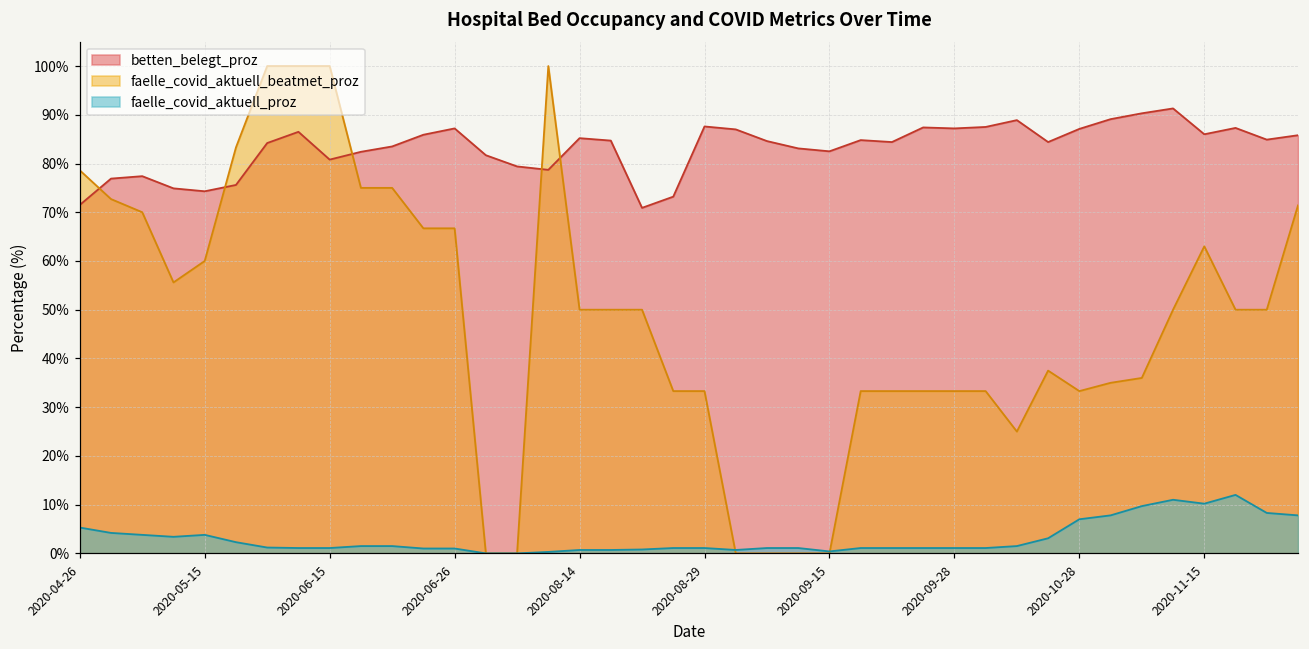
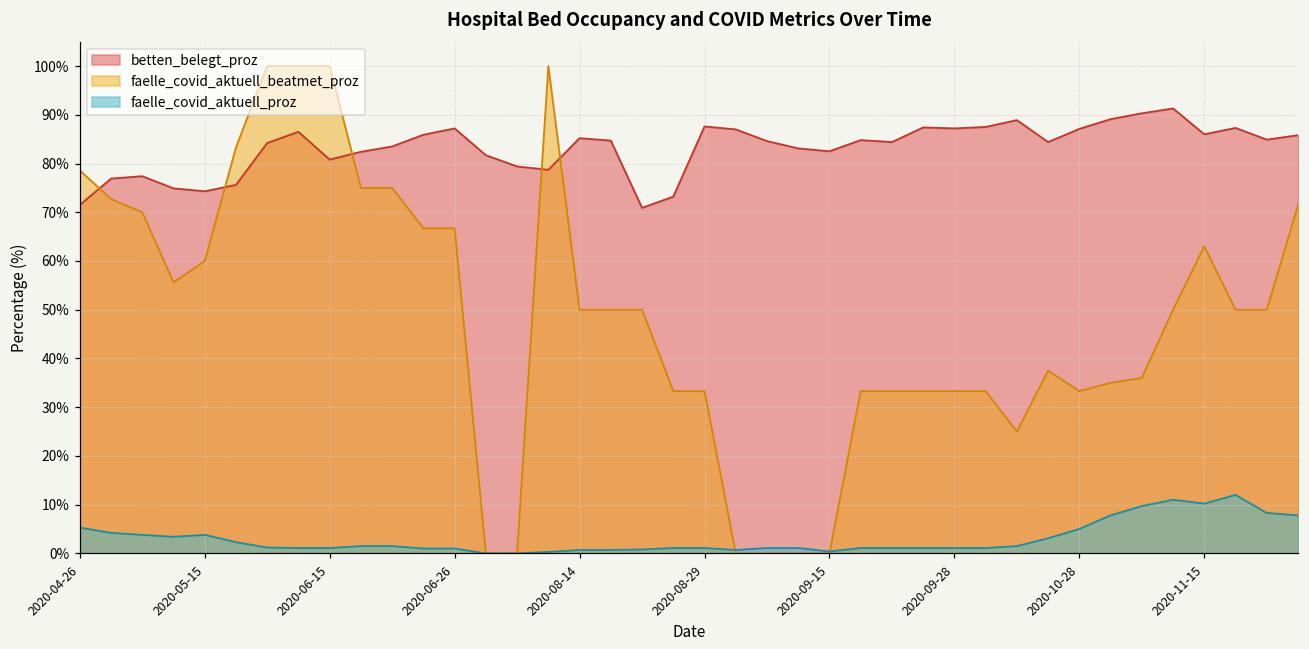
faelle_covid_aktuell_proz, 2020-10-28: 7% -> 5%
